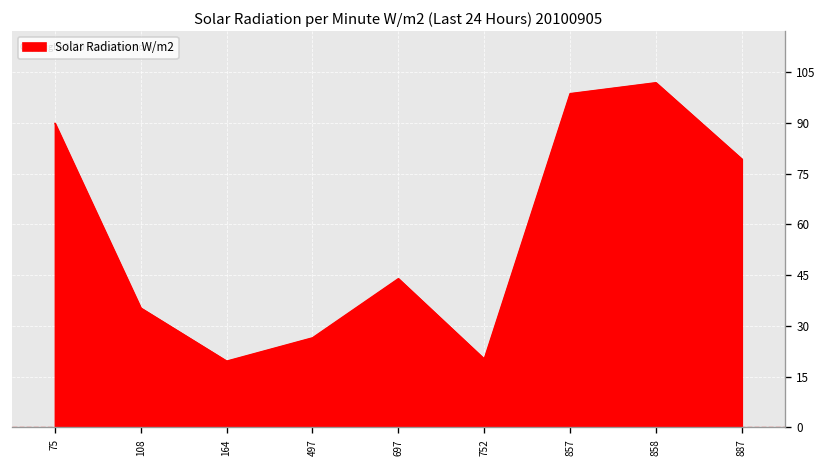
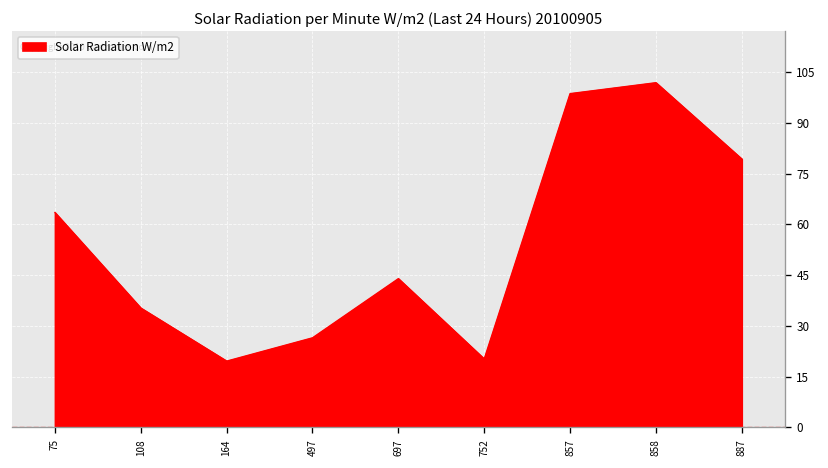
75: 90 -> 64
